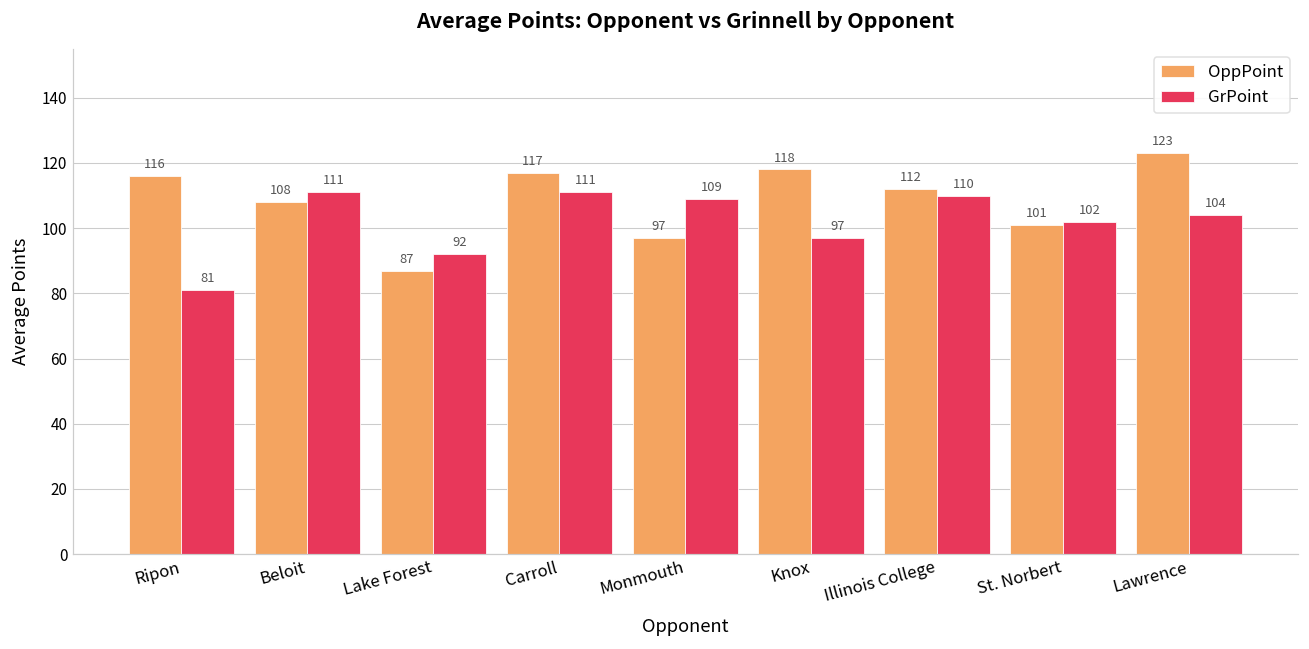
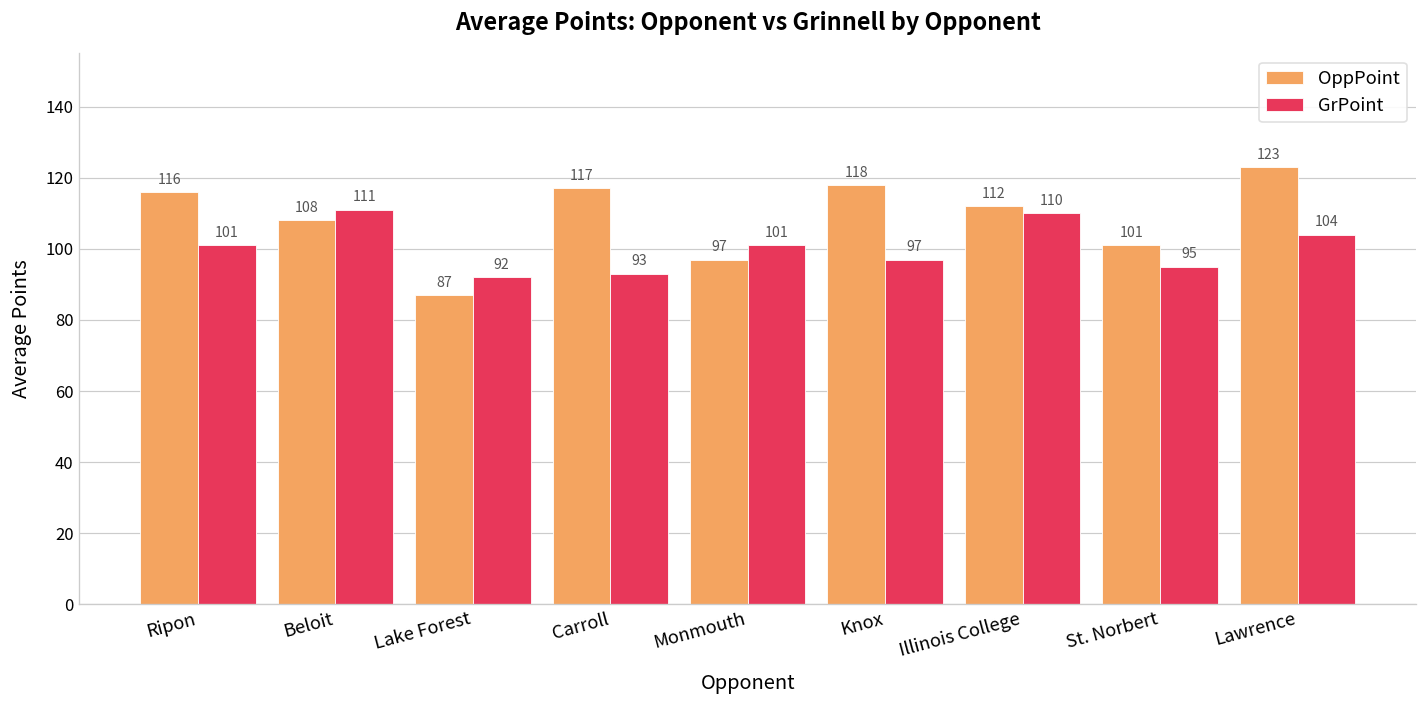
GrPoint, Ripon: 81 -> 101
GrPoint, Carroll: 111 -> 93
GrPoint, Monmouth: 109 -> 101
GrPoint, St. Norbert: 102 -> 95
